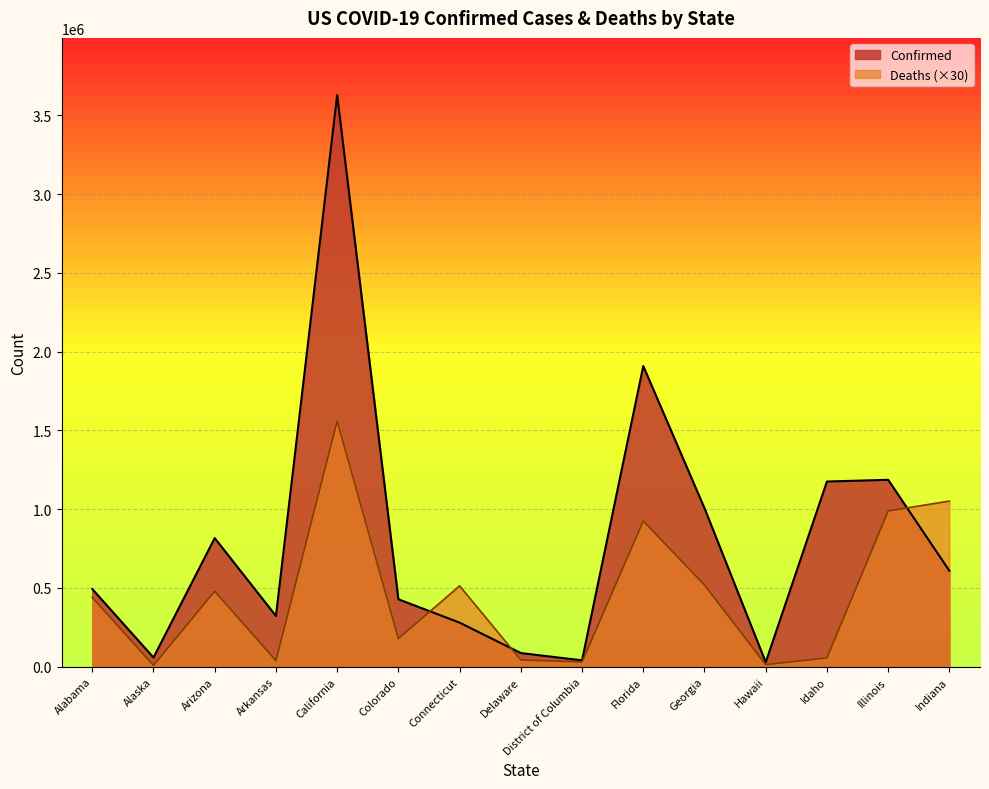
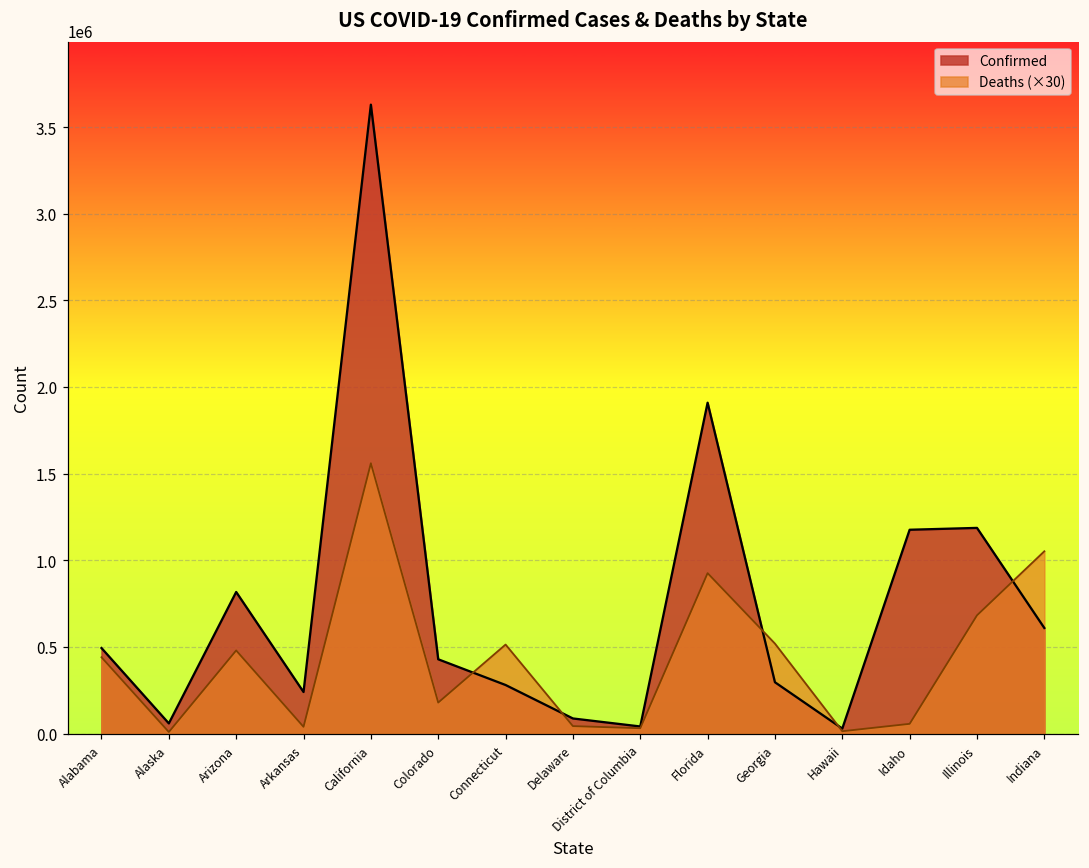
Confirmed, Arkansas: 320000 -> 240000
Confirmed, Georgia: 1010000 -> 300000
Deaths (×30), Illinois: 990000 -> 680000
